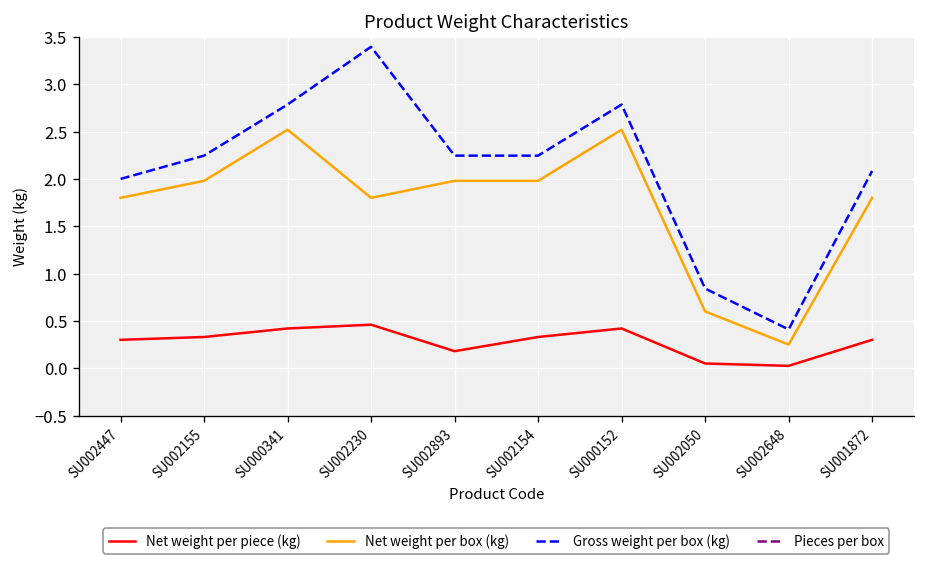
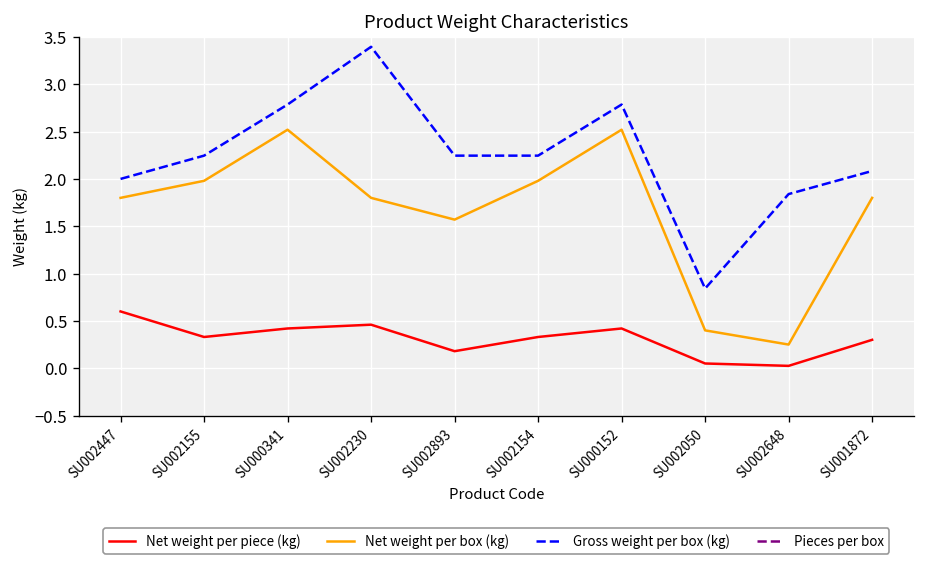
Net weight per piece (kg), SU002447: 0.3 -> 0.6
Net weight per box (kg), SU002893: 2.0 -> 1.6
Net weight per box (kg), SU002050: 0.6 -> 0.4
Gross weight per box (kg), SU002648: 0.4 -> 1.8
